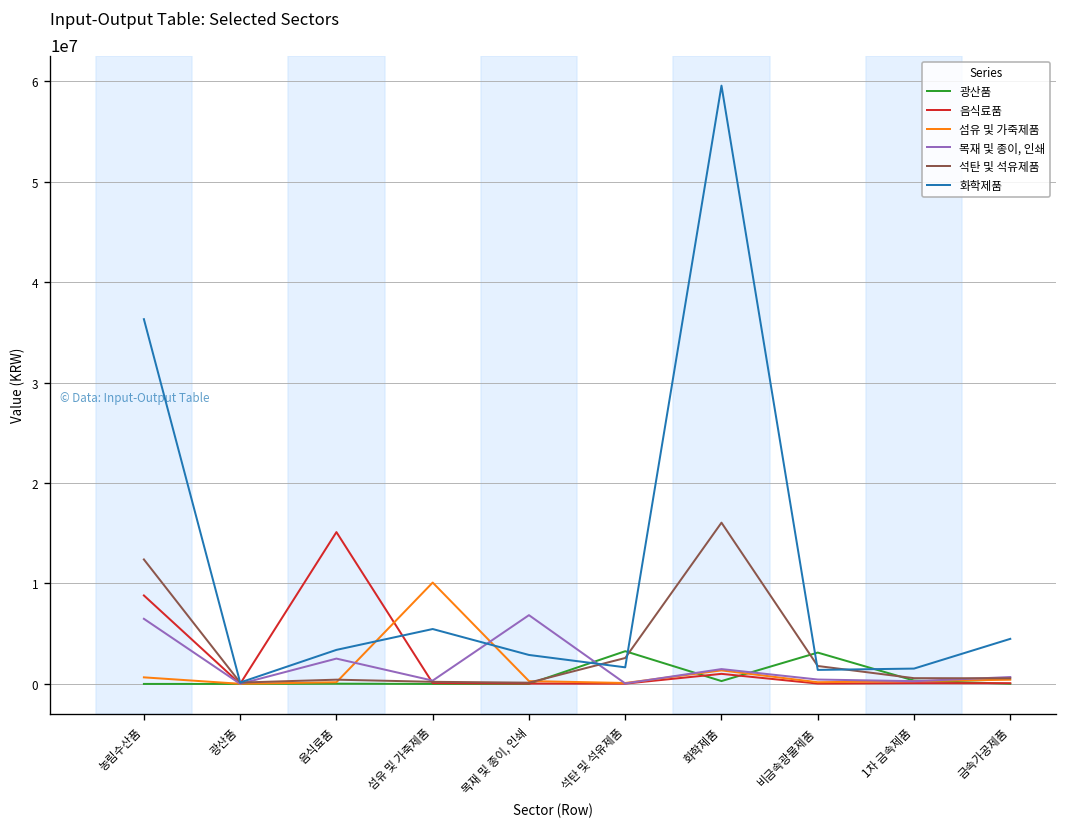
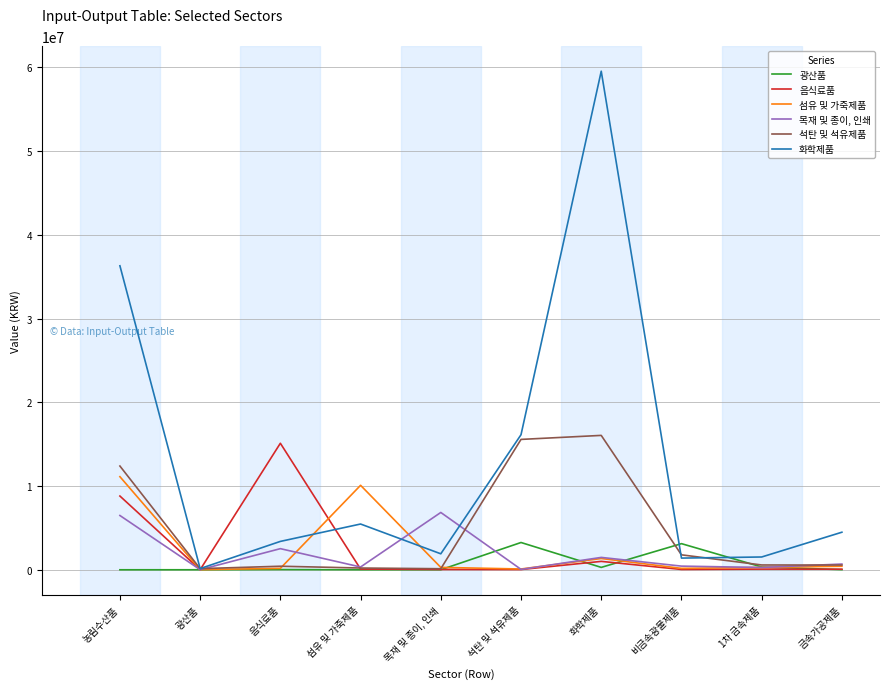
섬유 및 가죽제품, 농림수산품: 1000000 -> 11000000
화학제품, 목재 및 종이, 인쇄: 3000000 -> 2000000
석탄 및 석유제품, 석탄 및 석유제품: 3000000 -> 16000000
화학제품, 석탄 및 석유제품: 2000000 -> 16000000
